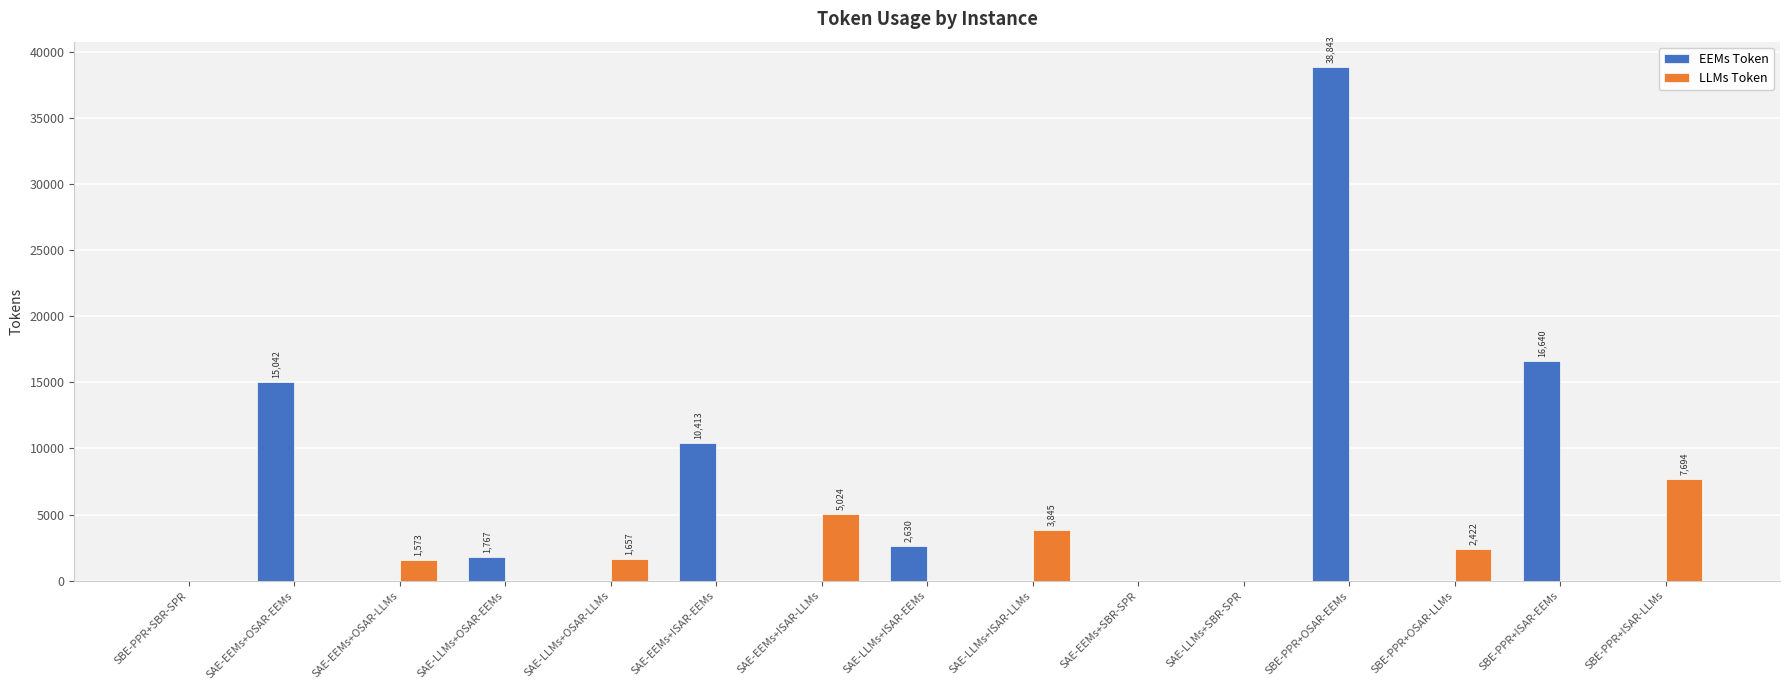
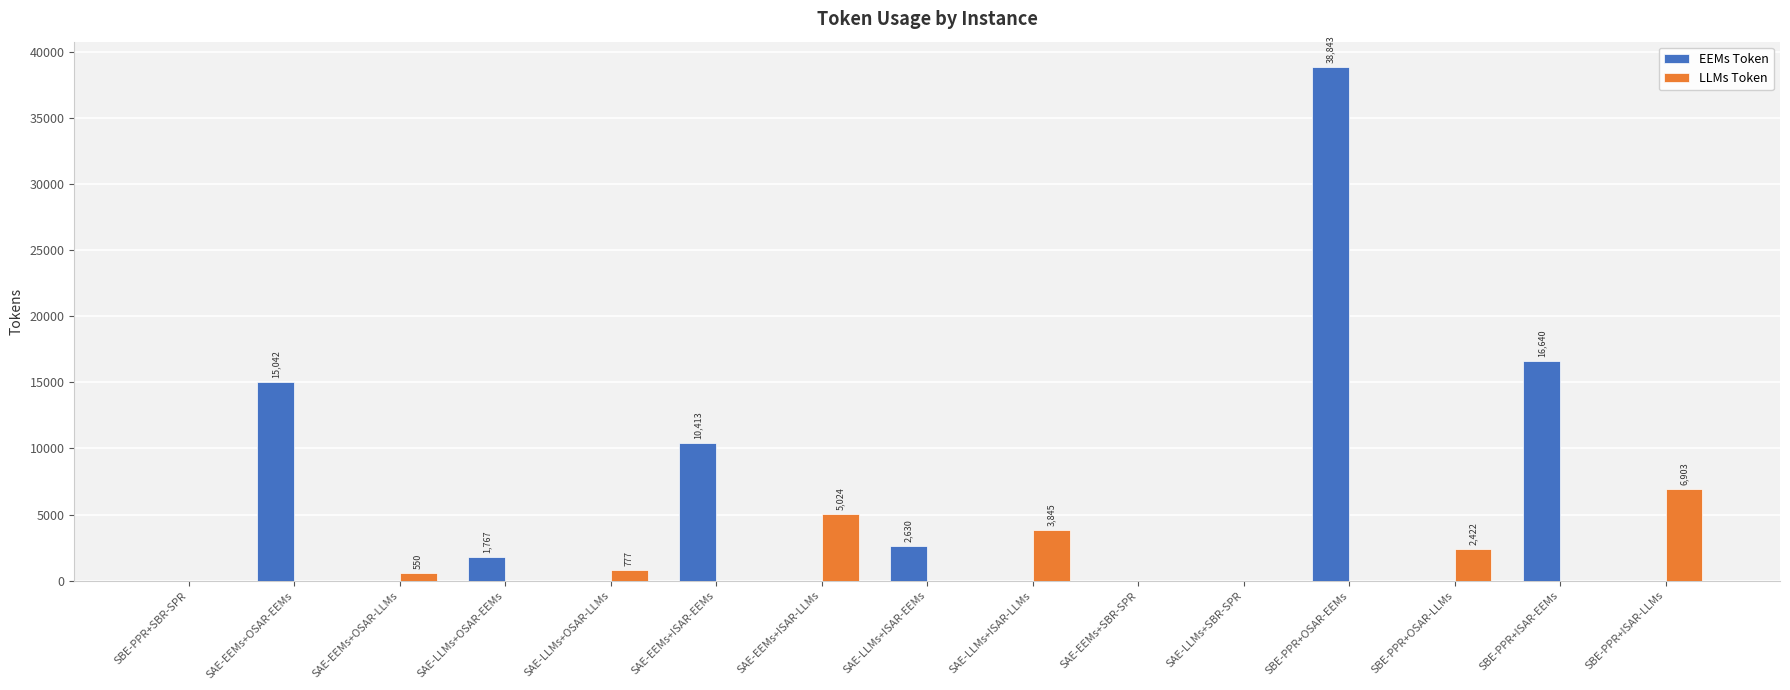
LLMs Token, SAE-EEMs+OSAR-LLMs: 1,573 -> 550
LLMs Token, SAE-LLMs+OSAR-LLMs: 1,657 -> 777
LLMs Token, SBE-PPR+ISAR-LLMs: 7,694 -> 6,903
